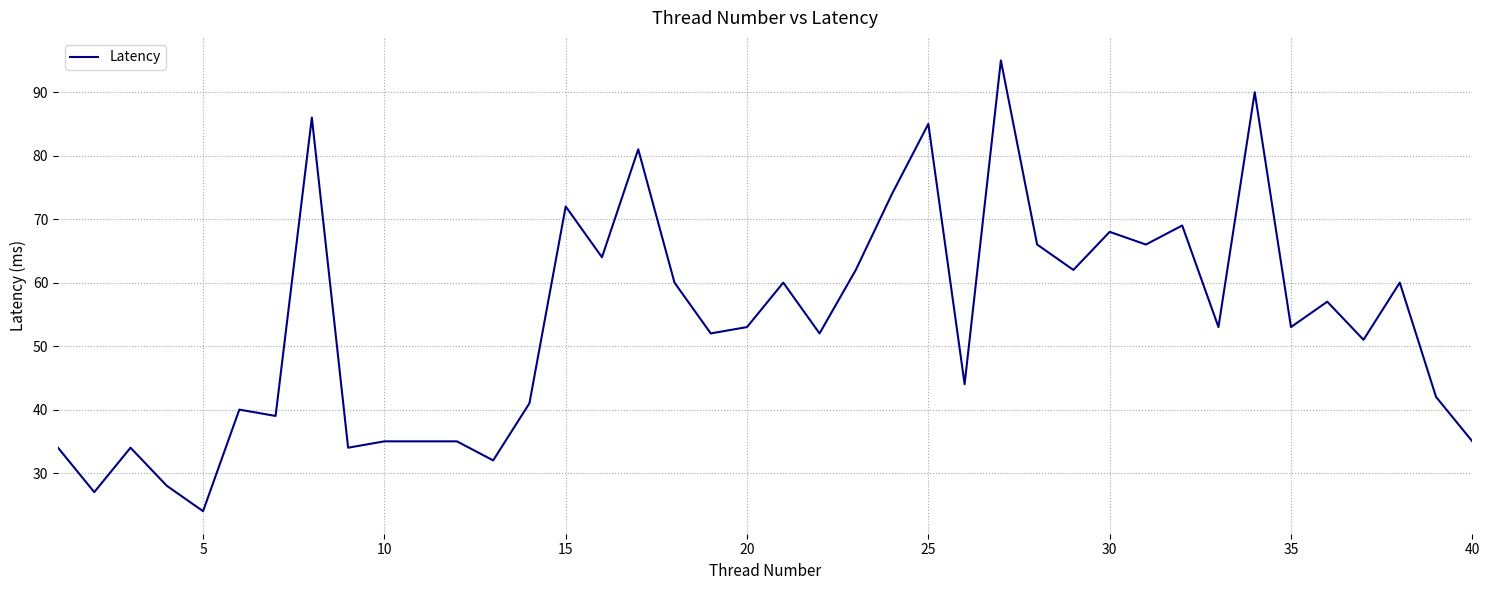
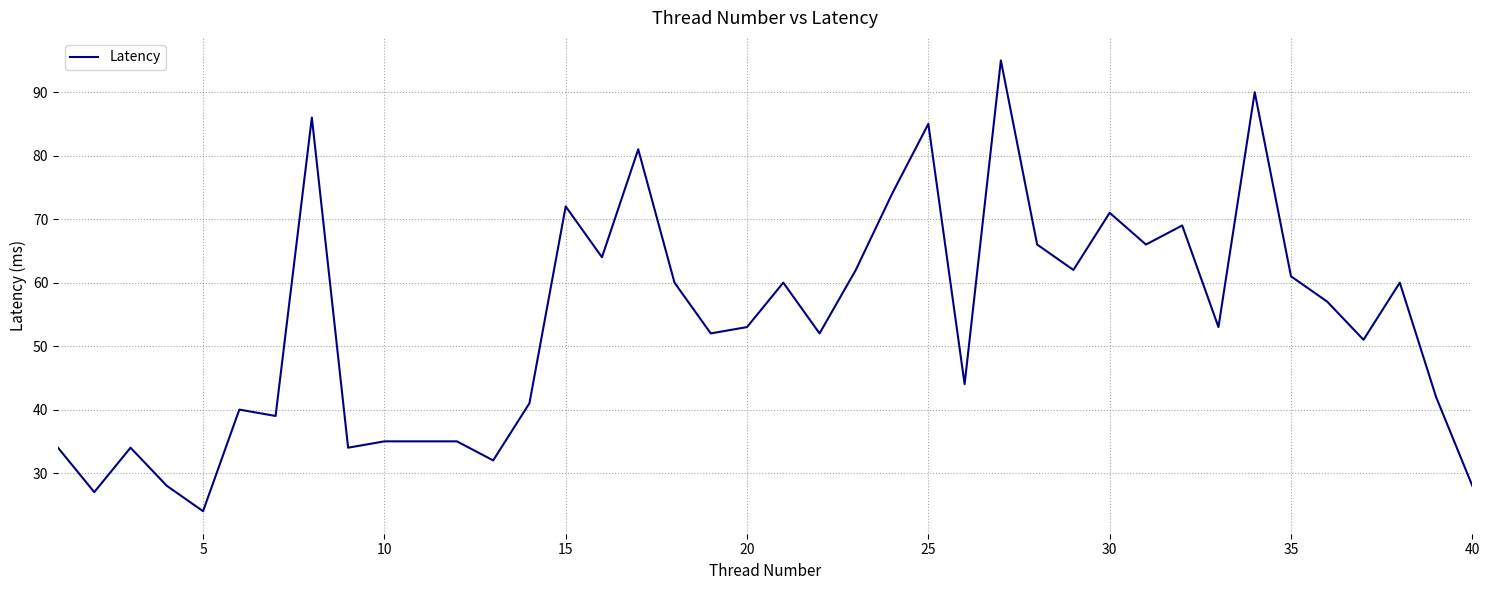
30: 68 -> 71
35: 53 -> 61
40: 35 -> 28
